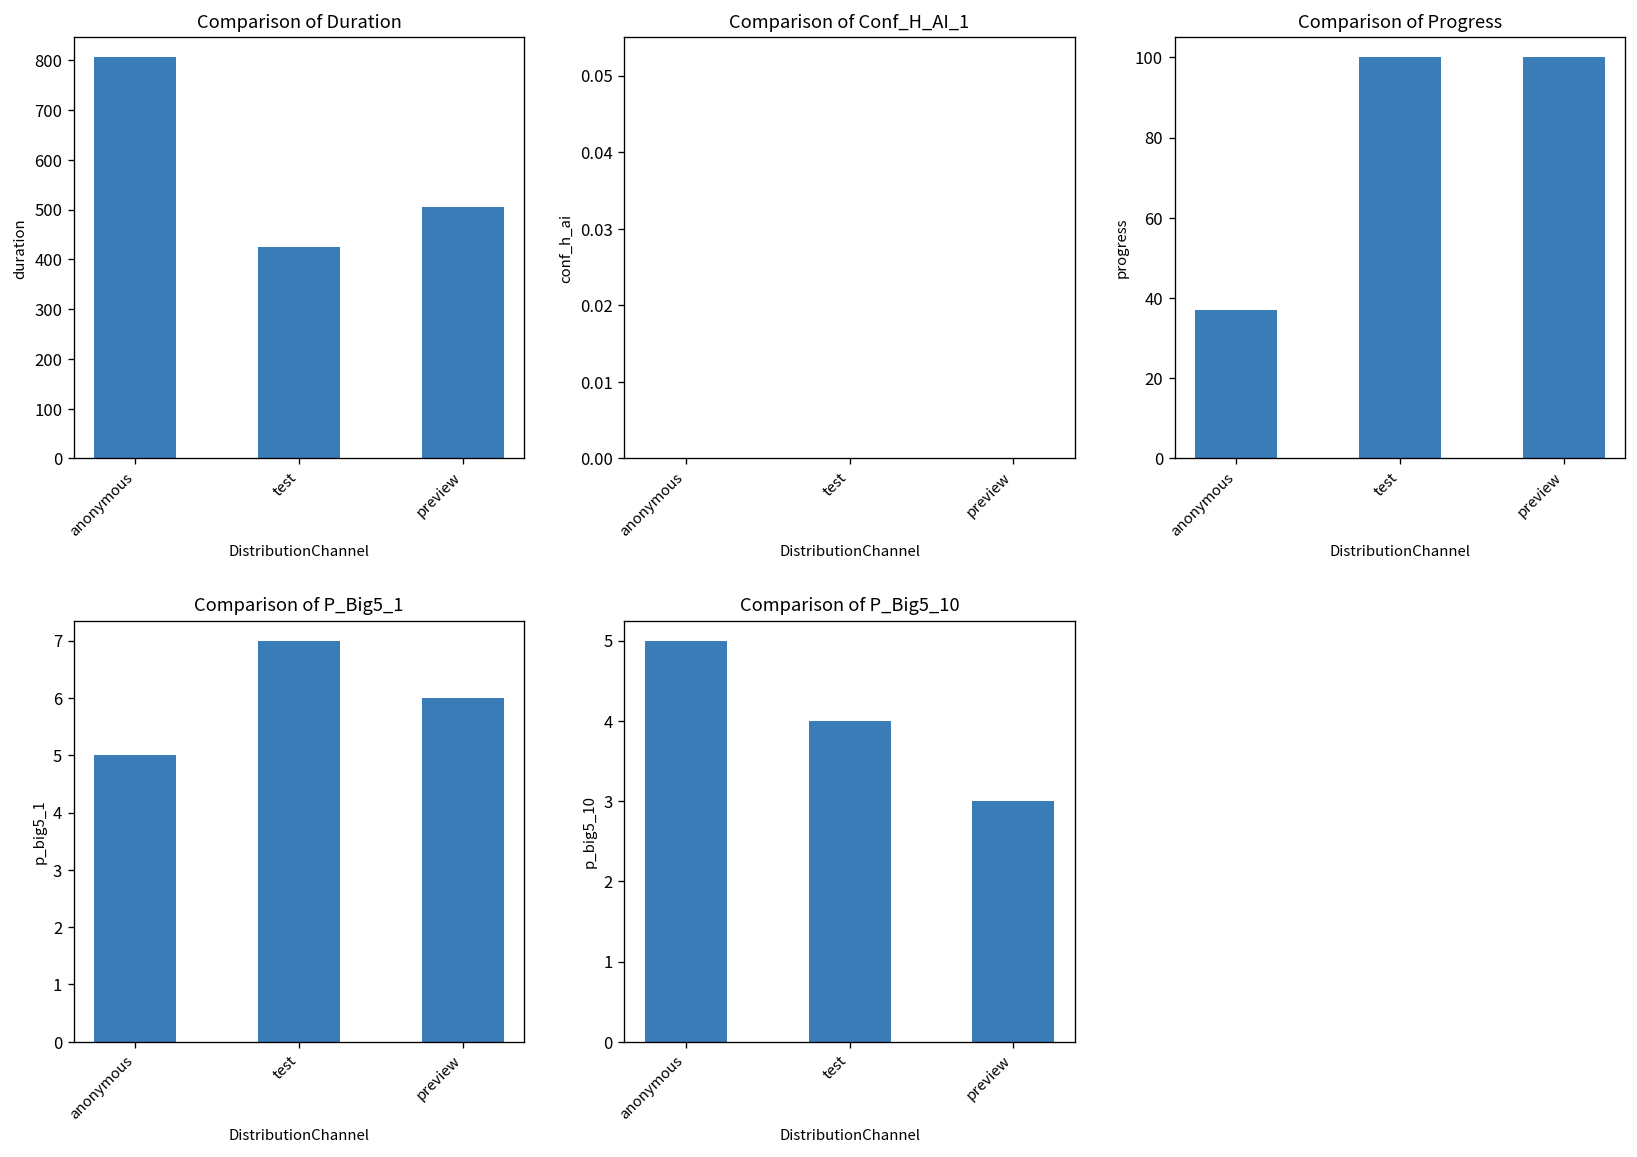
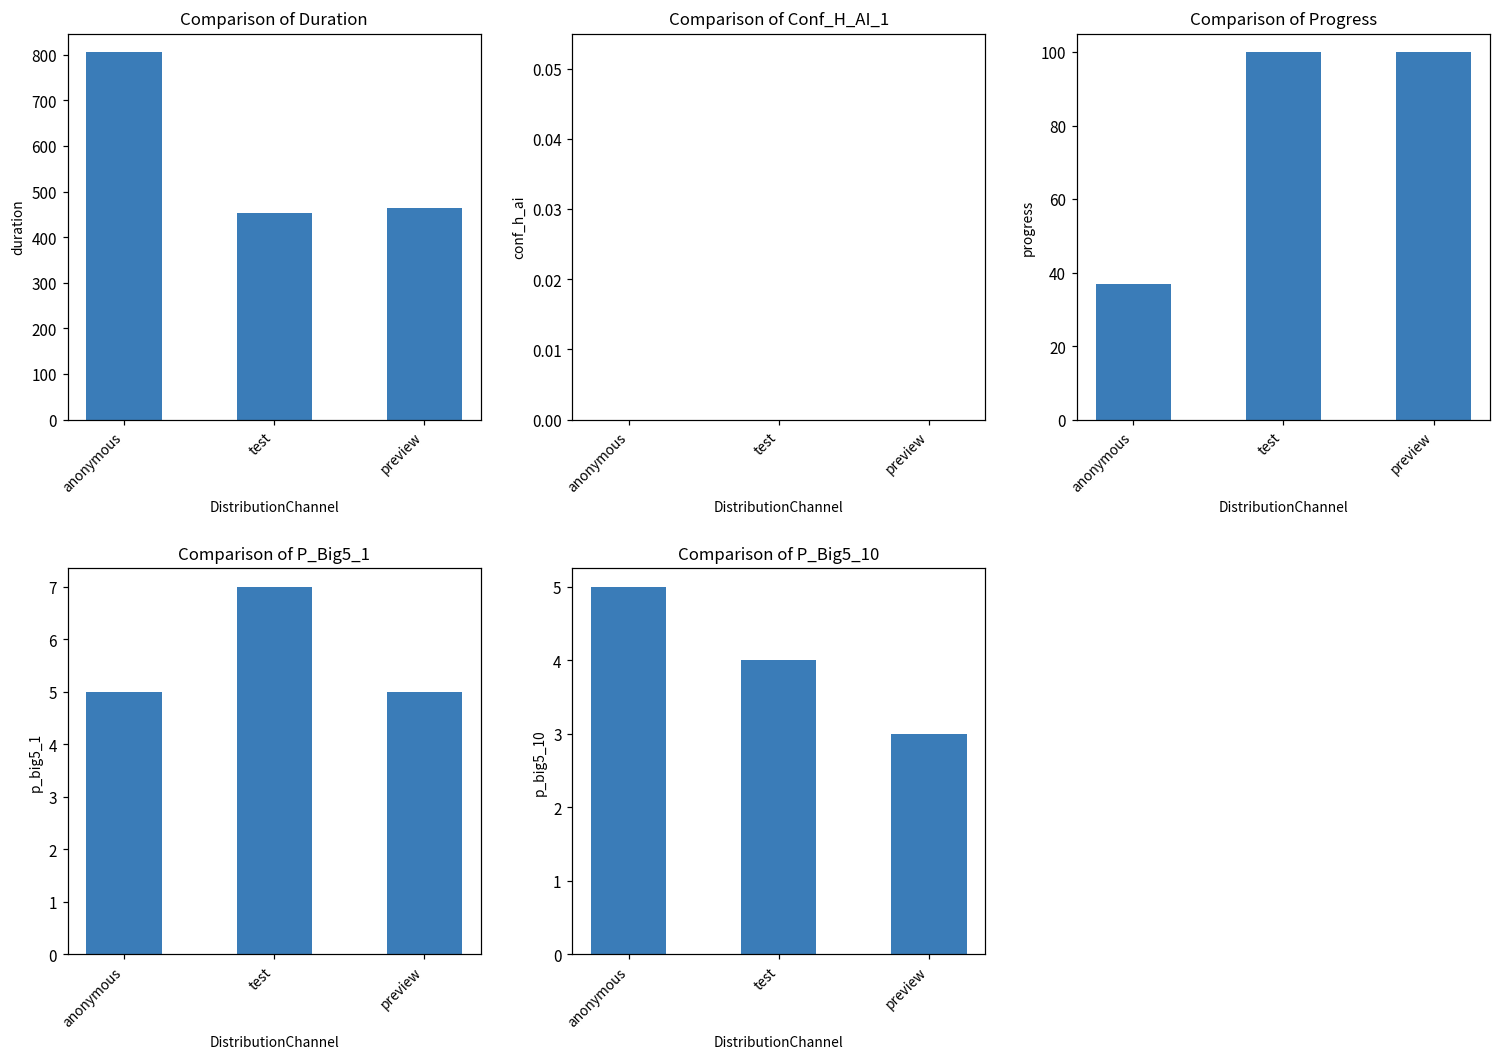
Comparison of Duration, test: 420 -> 450
Comparison of Duration, preview: 510 -> 460
Comparison of P_Big5_1, preview: 6 -> 5
